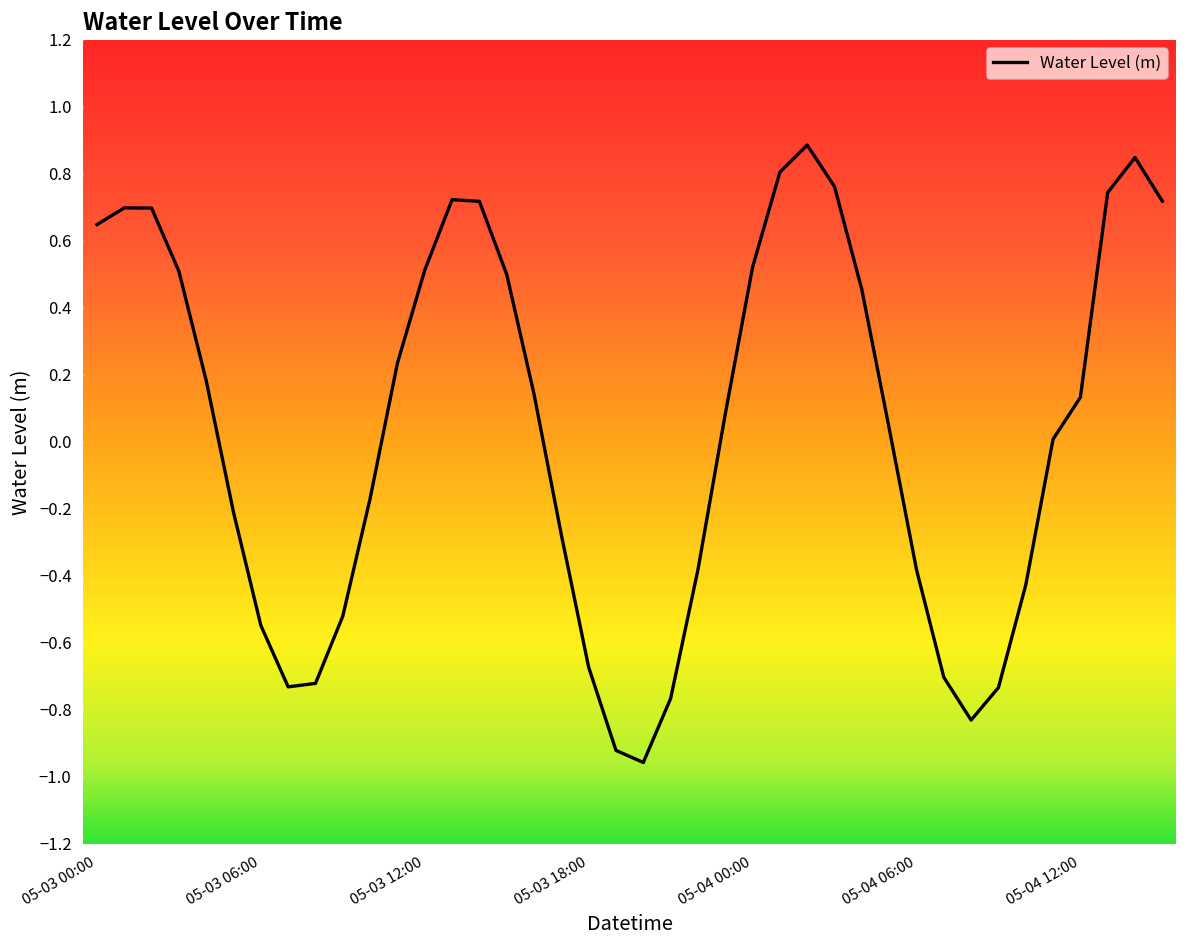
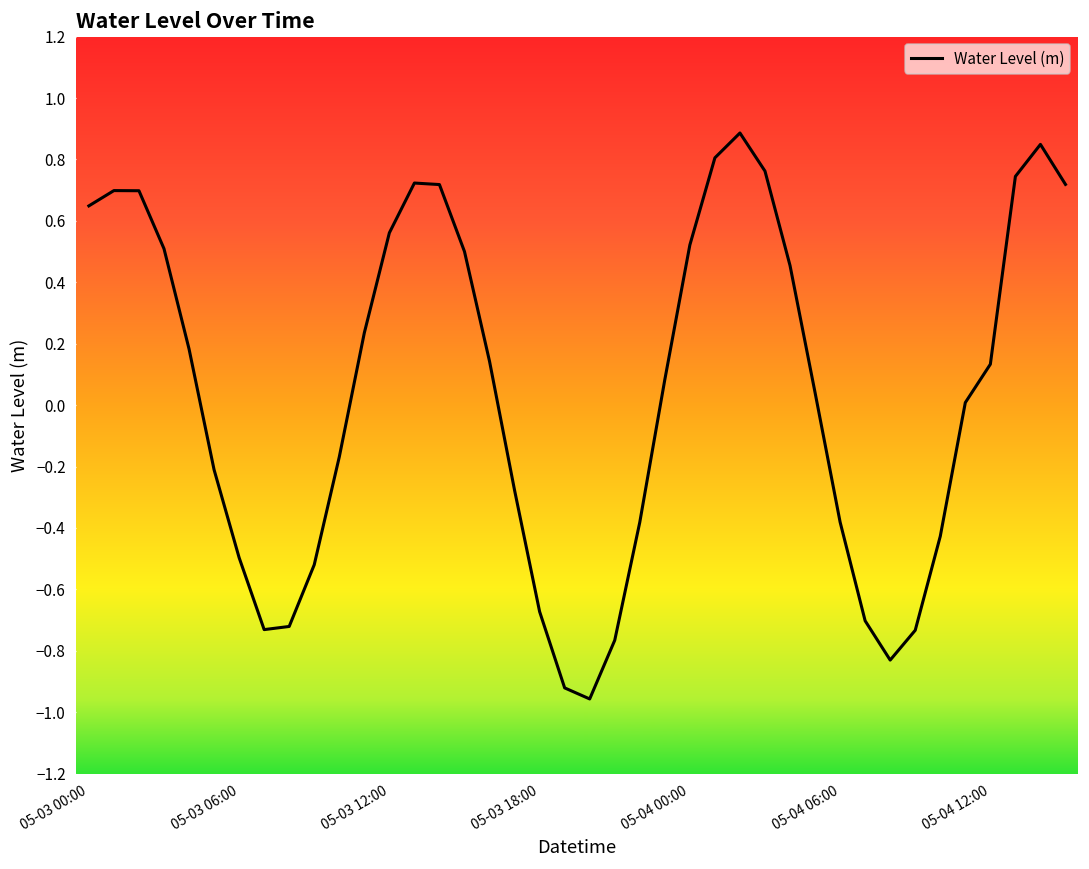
05-03 06:00: -0.55 -> -0.50
05-03 12:00: 0.51 -> 0.56
